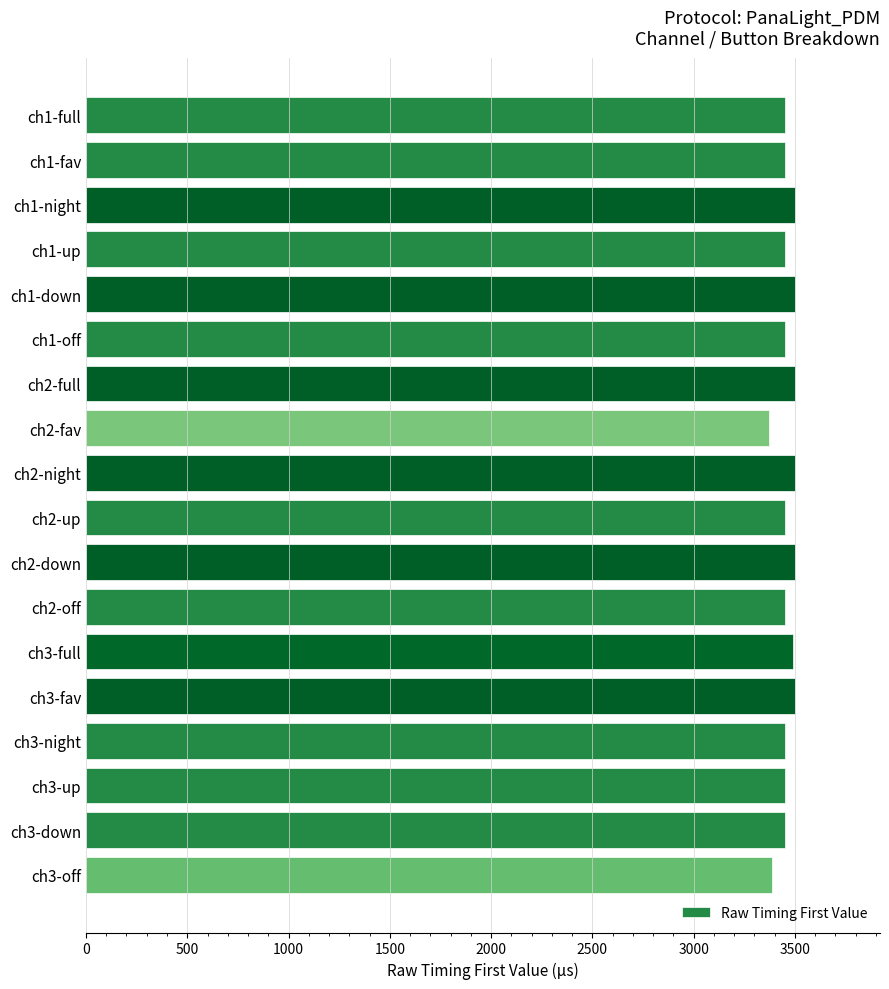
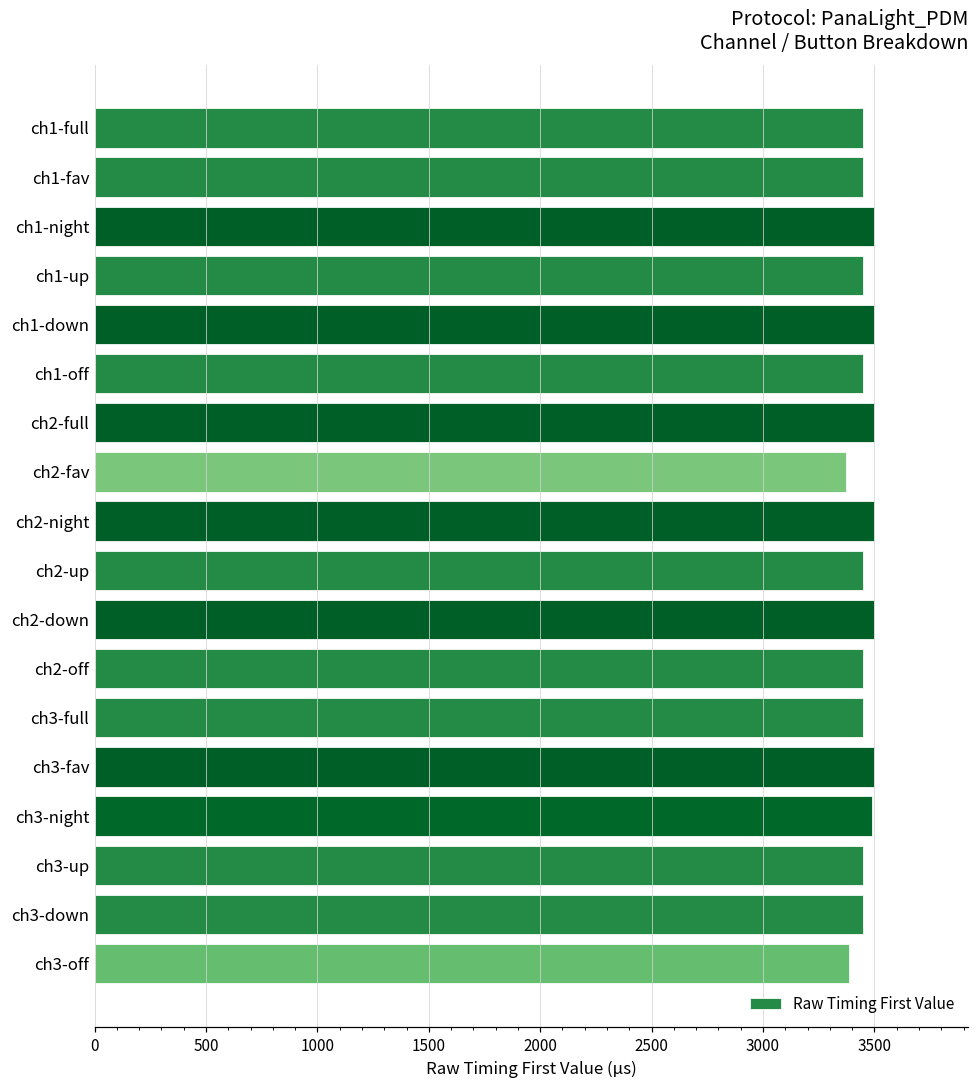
ch3-full: 3490 -> 3450
ch3-night: 3450 -> 3490
